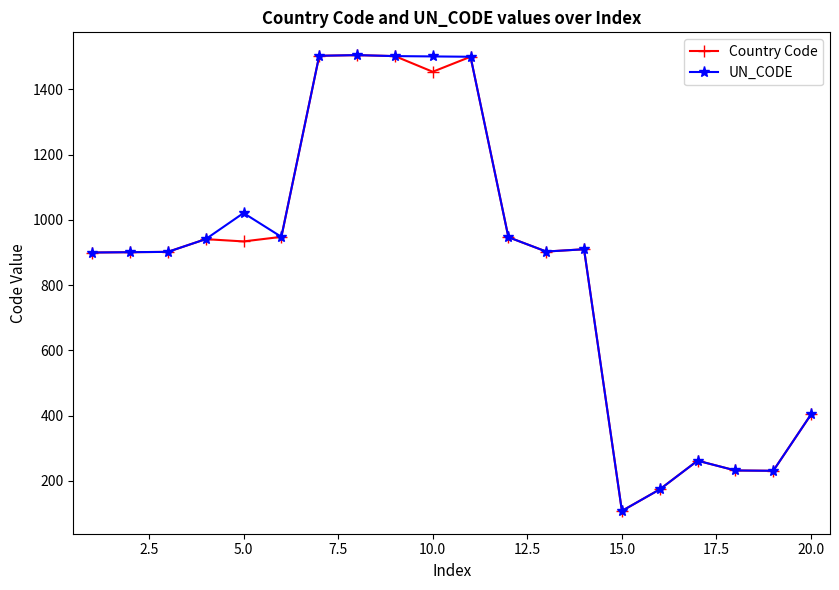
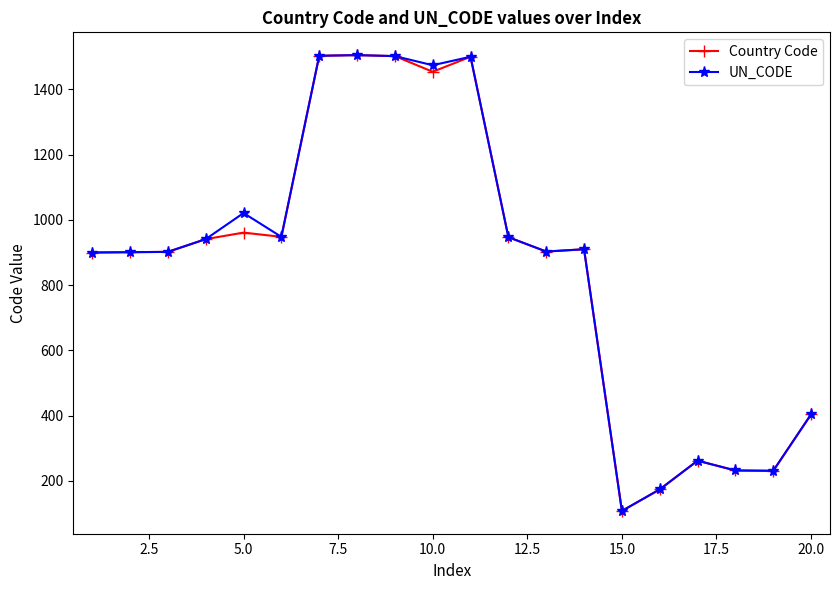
Country Code, 5.0: 930 -> 960
UN_CODE, 10.0: 1500 -> 1470
